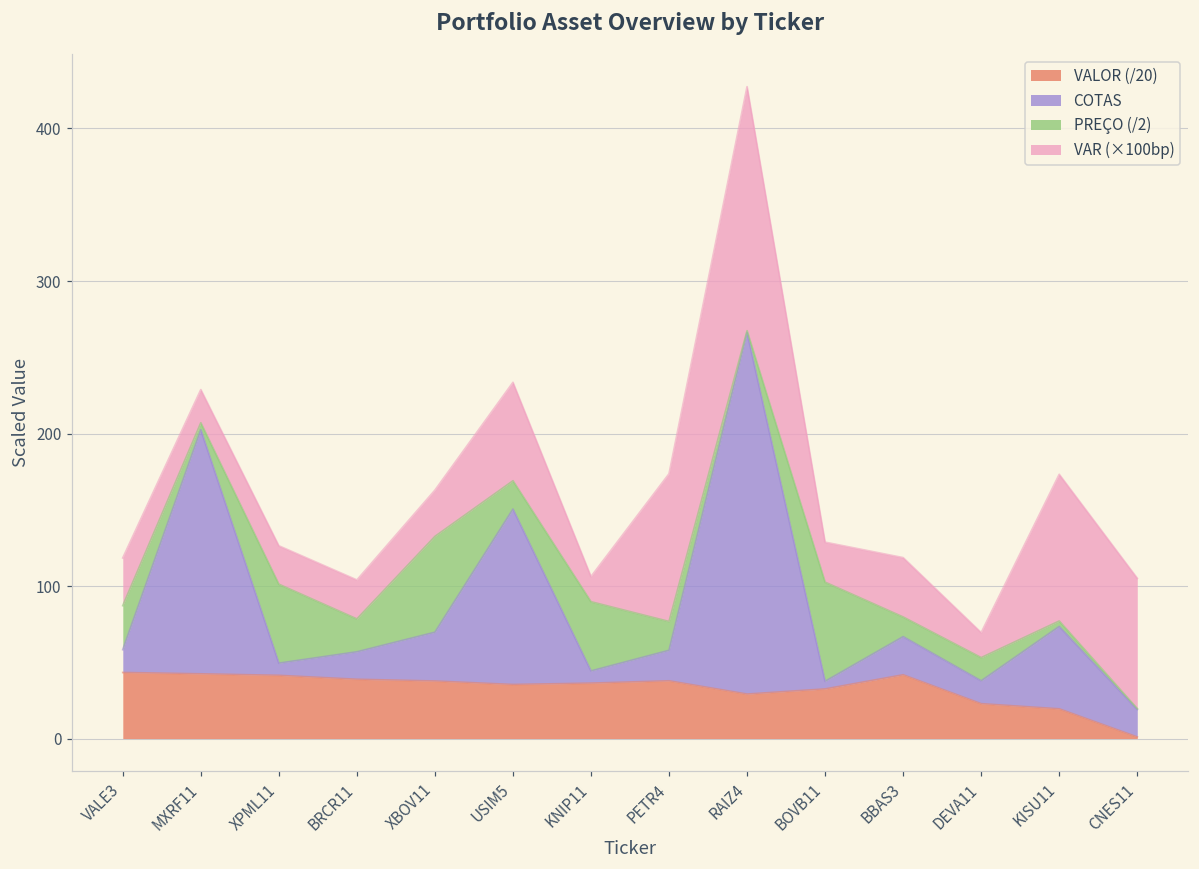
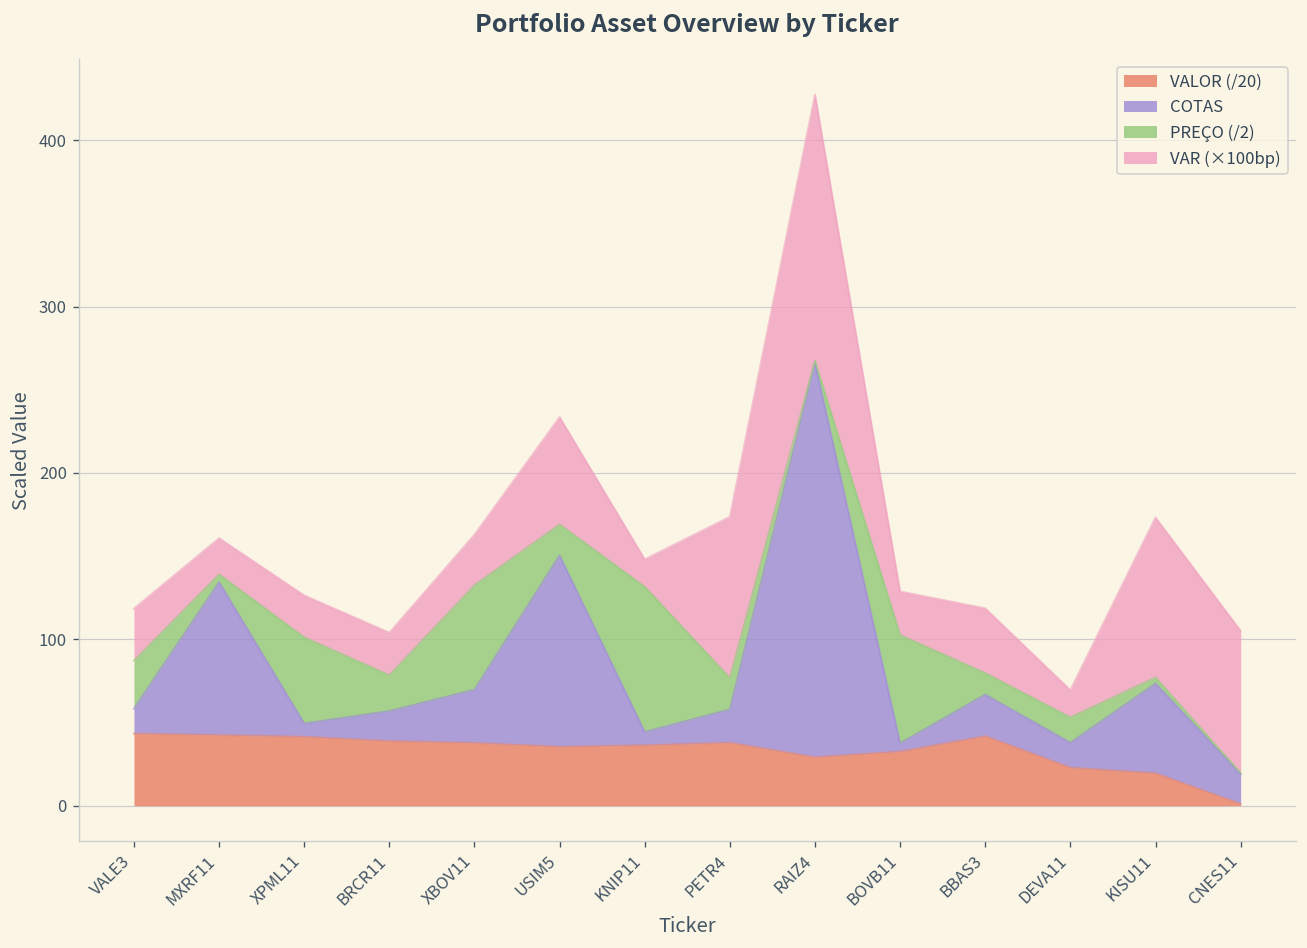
COTAS, MXRF11: 160 -> 92
PREÇO (/2), KNIP11: 45 -> 87
